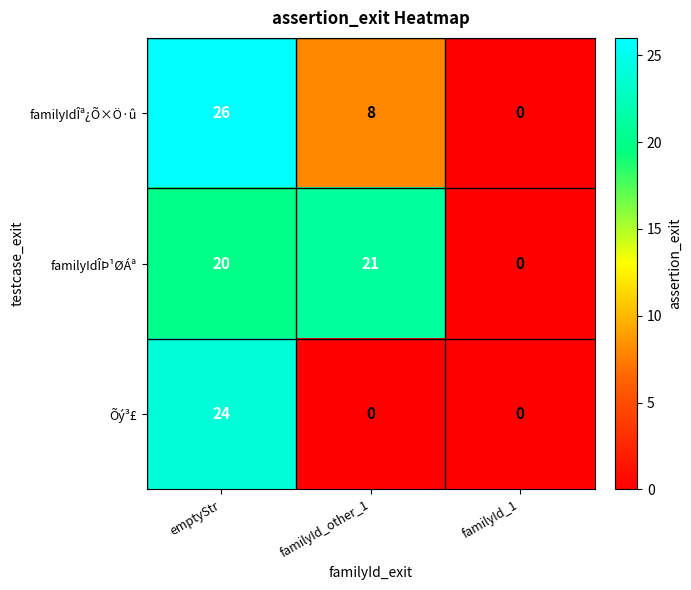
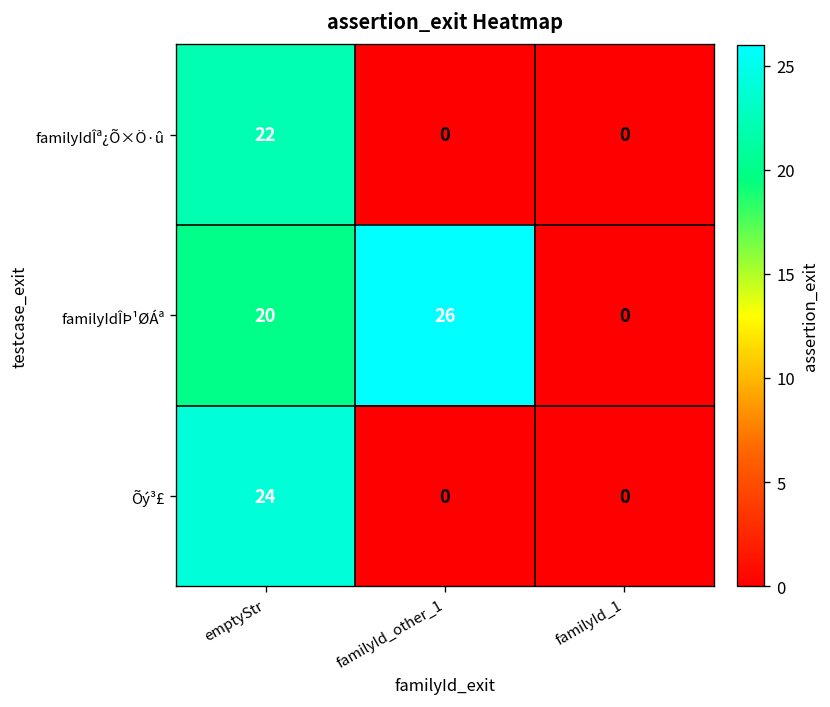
familyIdÎª¿Õ×Ö·û, emptyStr: 26 -> 22
familyIdÎª¿Õ×Ö·û, familyId_other_1: 8 -> 0
familyIdÎÞ¹ØÁª, familyId_other_1: 21 -> 26
